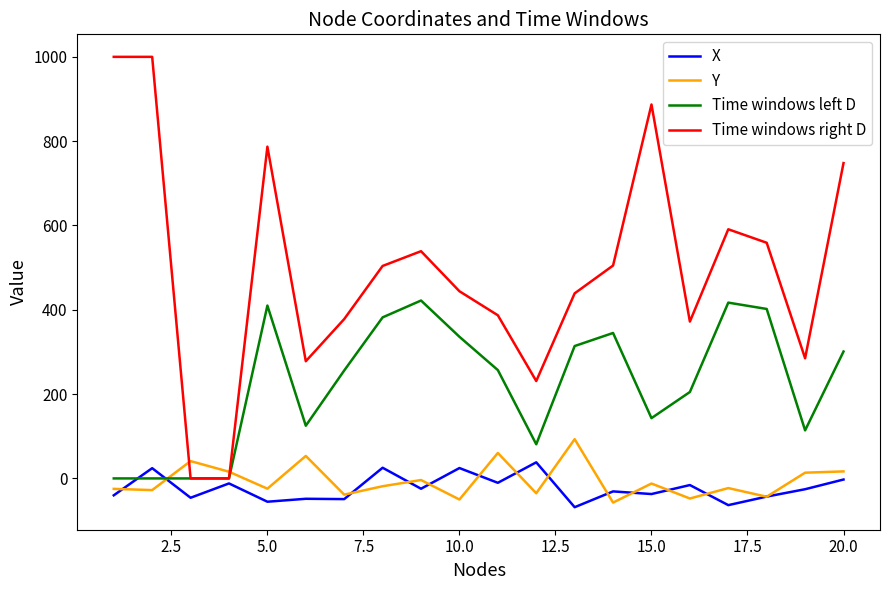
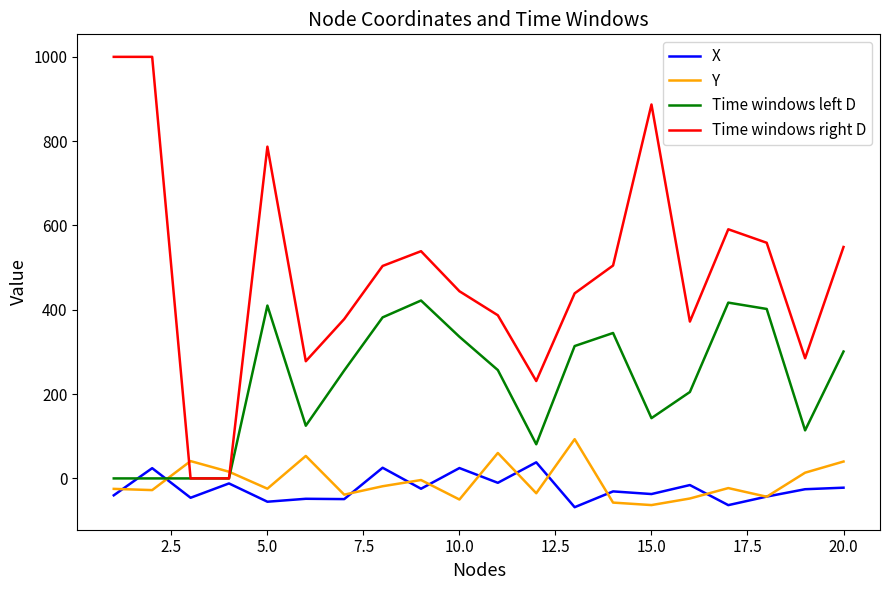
Y, 15.0: -10 -> -60
X, 20.0: 0 -> -20
Y, 20.0: 20 -> 40
Time windows right D, 20.0: 750 -> 550
